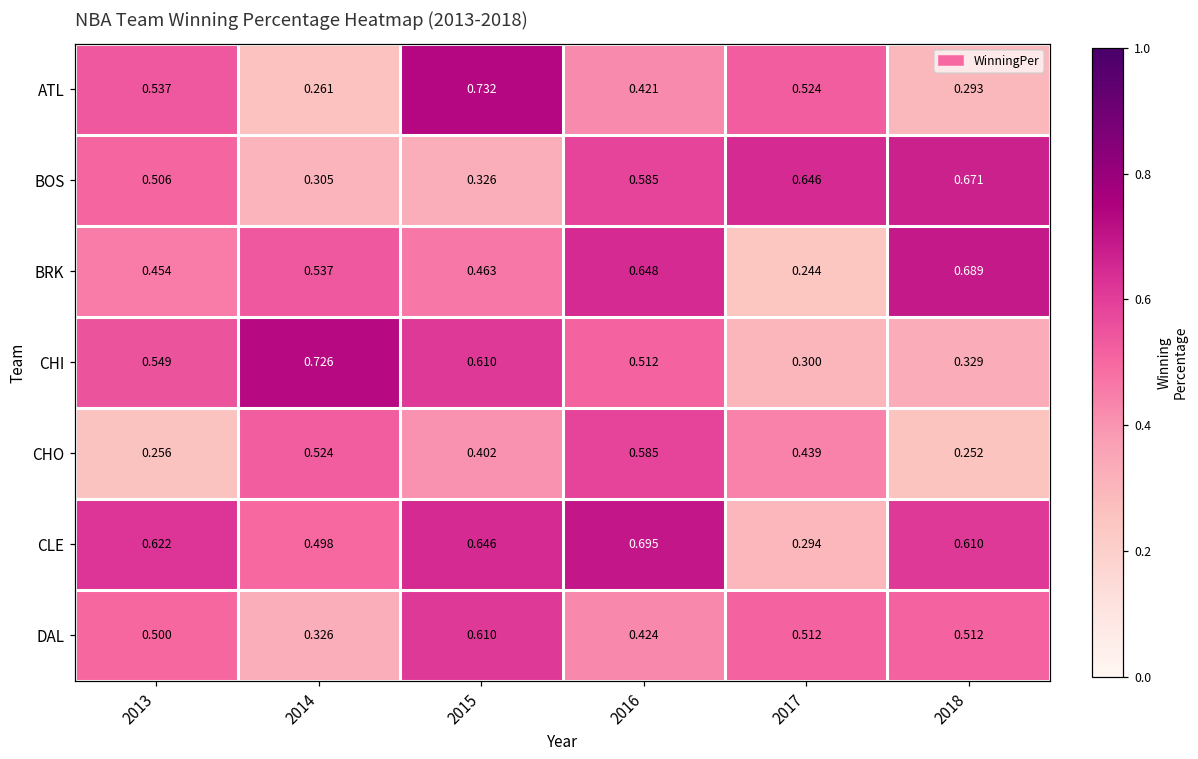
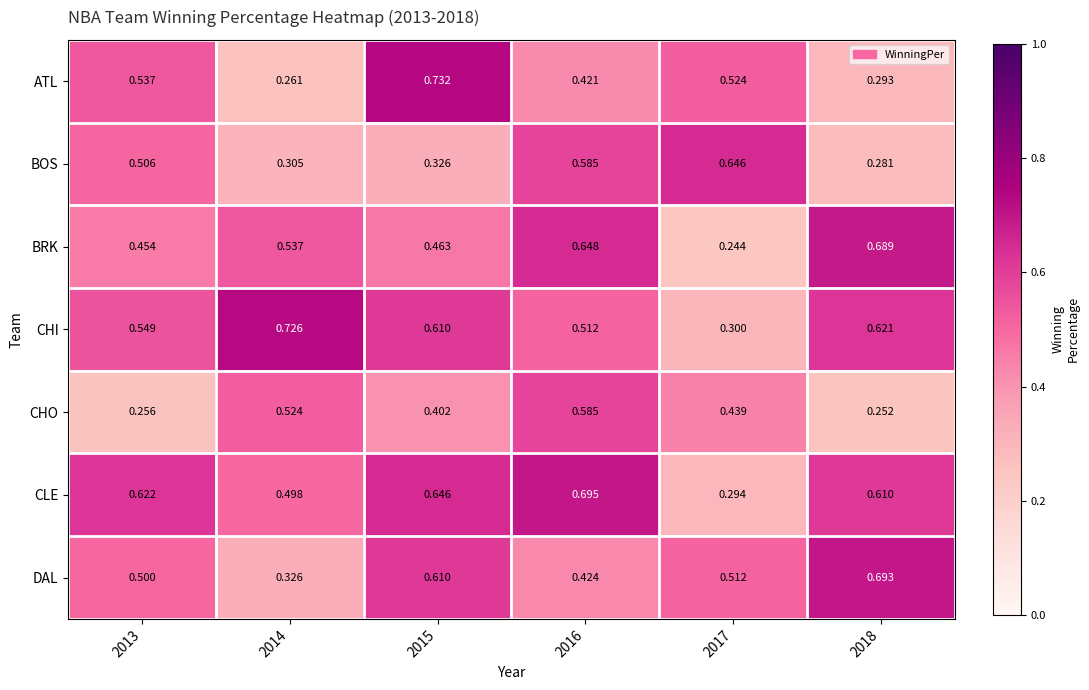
BOS, 2018: 0.671 -> 0.281
CHI, 2018: 0.329 -> 0.621
DAL, 2018: 0.512 -> 0.693
